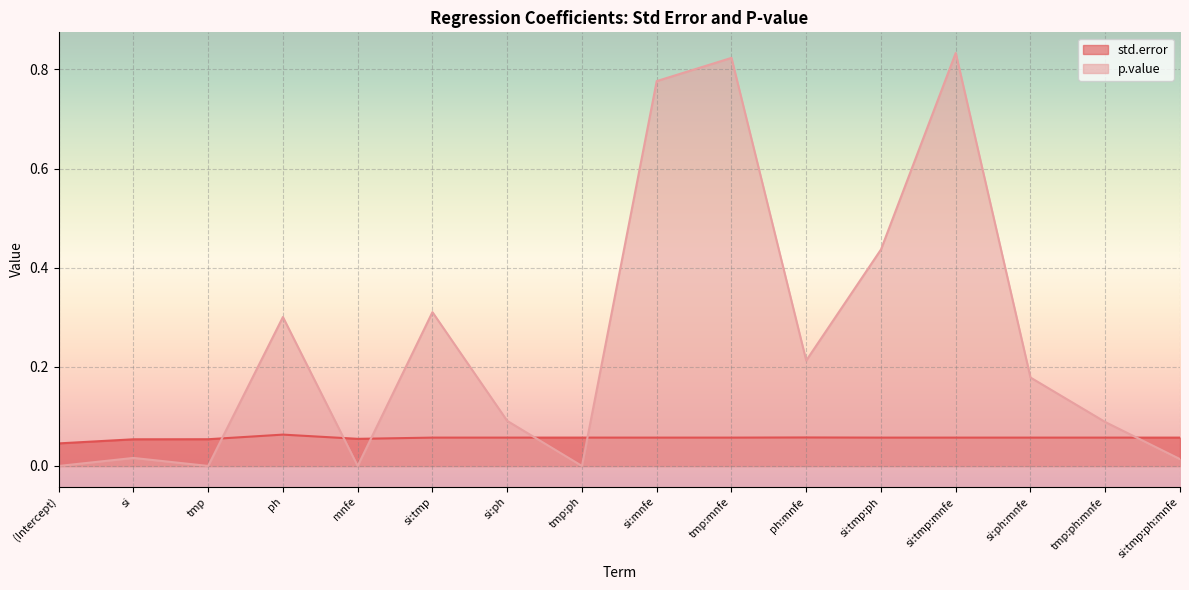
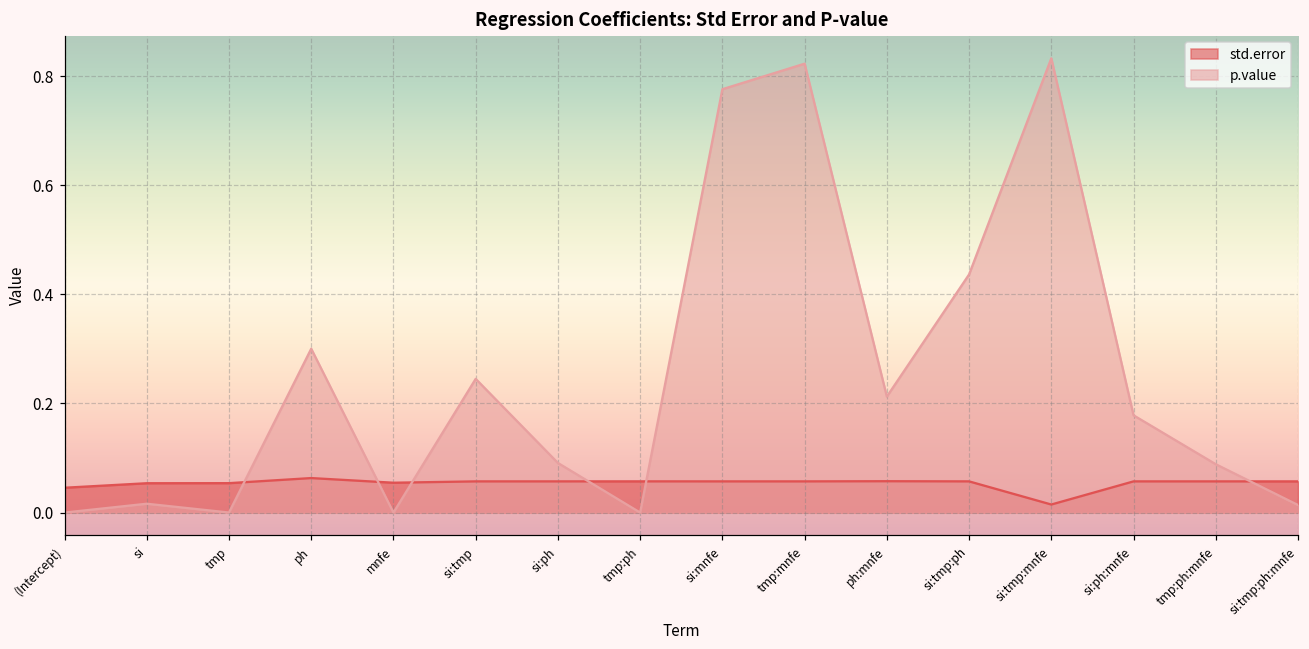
p.value, si:tmp: 0.31 -> 0.25
std.error, si:tmp:mnfe: 0.06 -> 0.01
